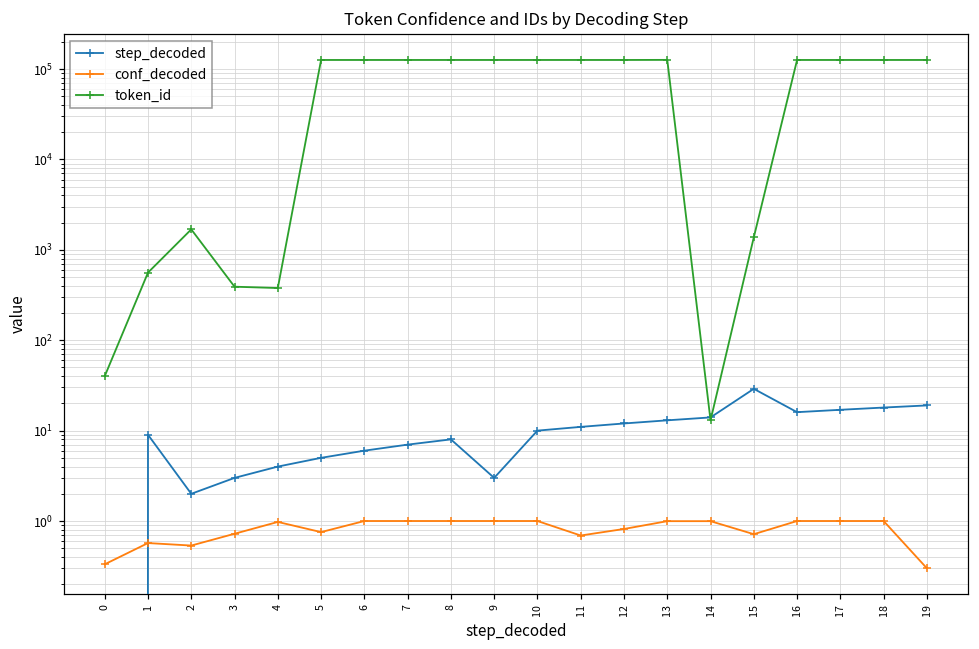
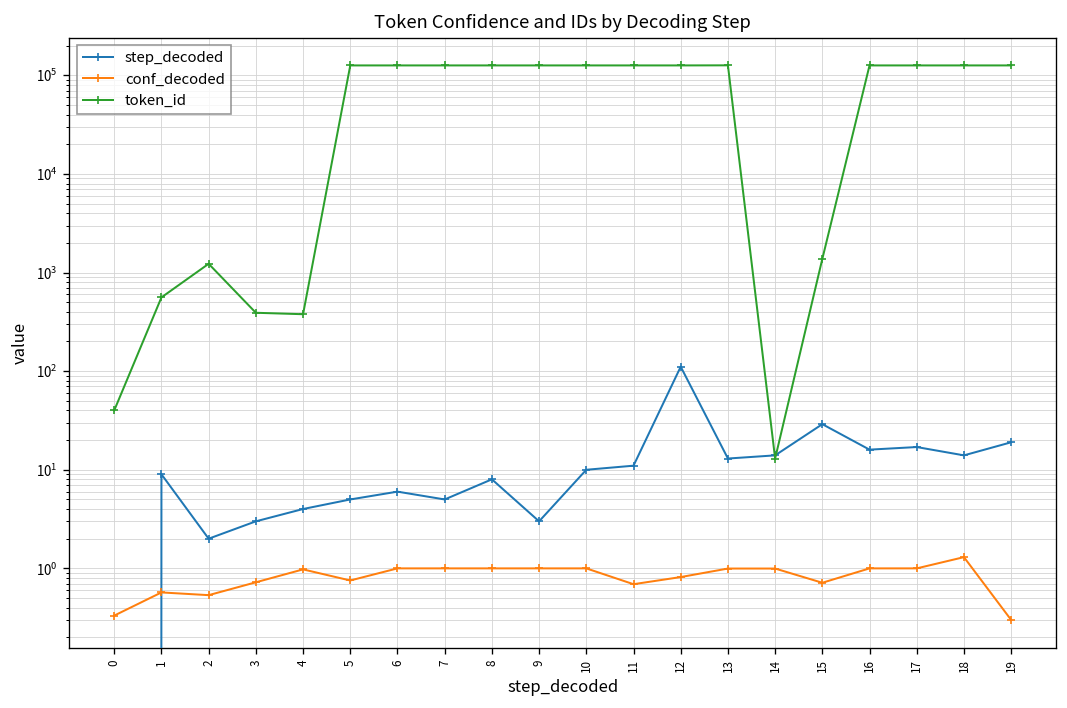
token_id, 2: 1700 -> 1200
step_decoded, 7: 7 -> 5
step_decoded, 12: 12 -> 110
step_decoded, 18: 18 -> 14
conf_decoded, 18: 1.0 -> 1.3
